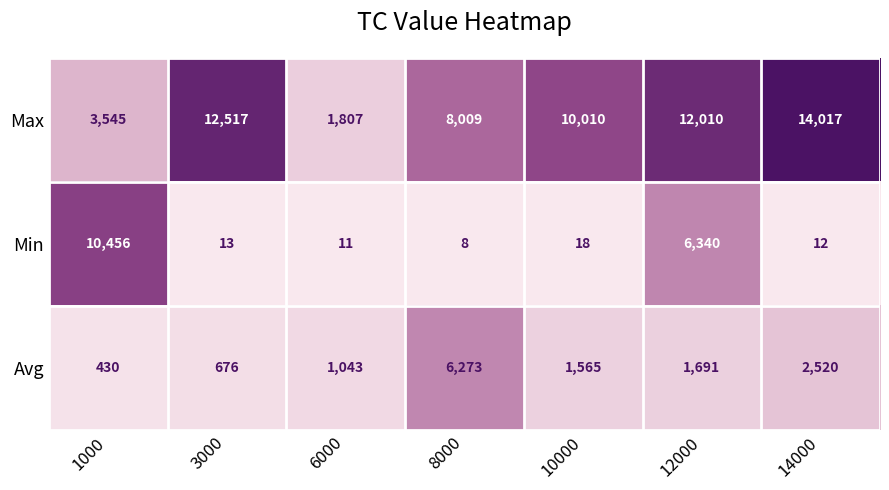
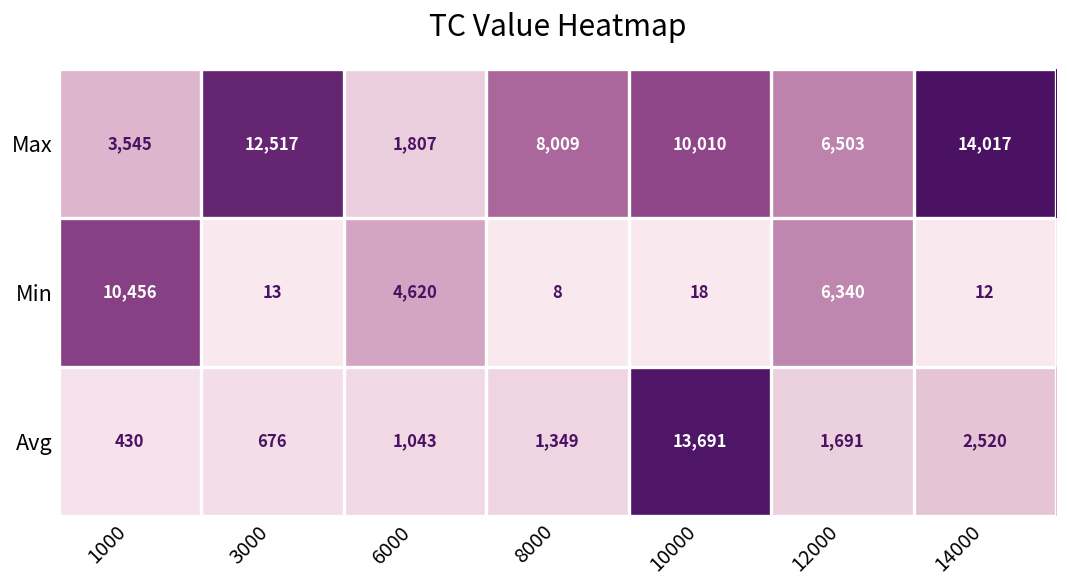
Max, 12000: 12,010 -> 6,503
Min, 6000: 11 -> 4,620
Avg, 8000: 6,273 -> 1,349
Avg, 10000: 1,565 -> 13,691
